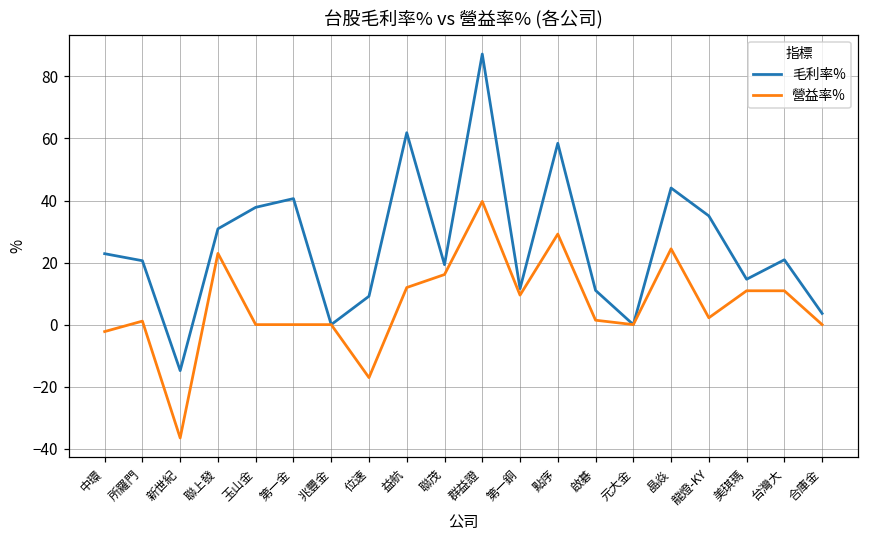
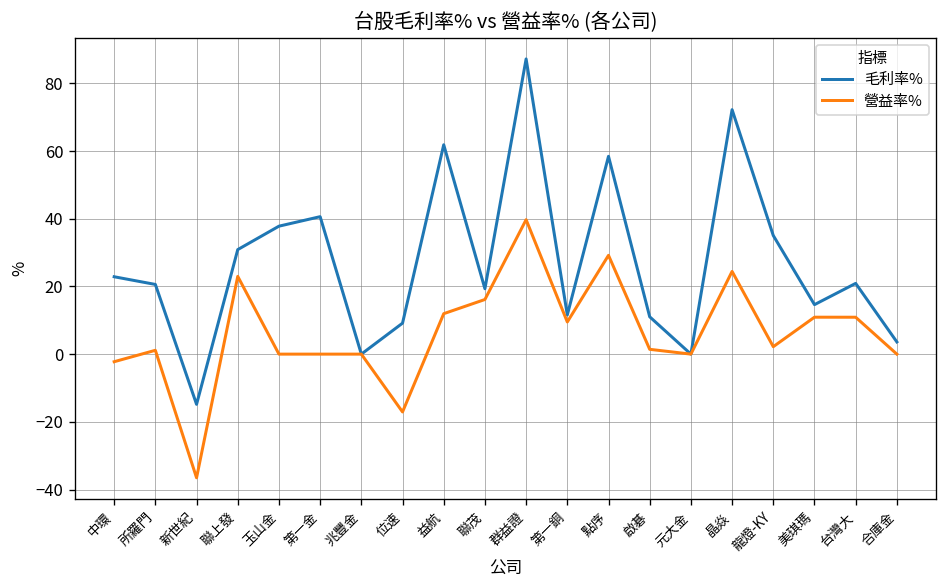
毛利率%, 晶焱: 44 -> 72
